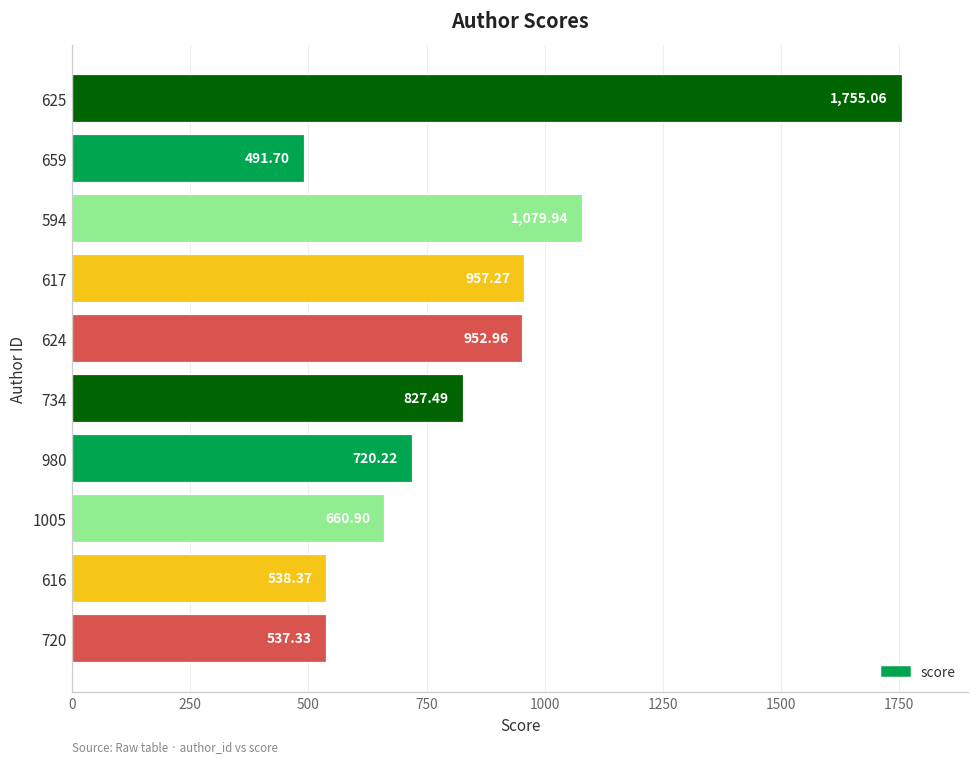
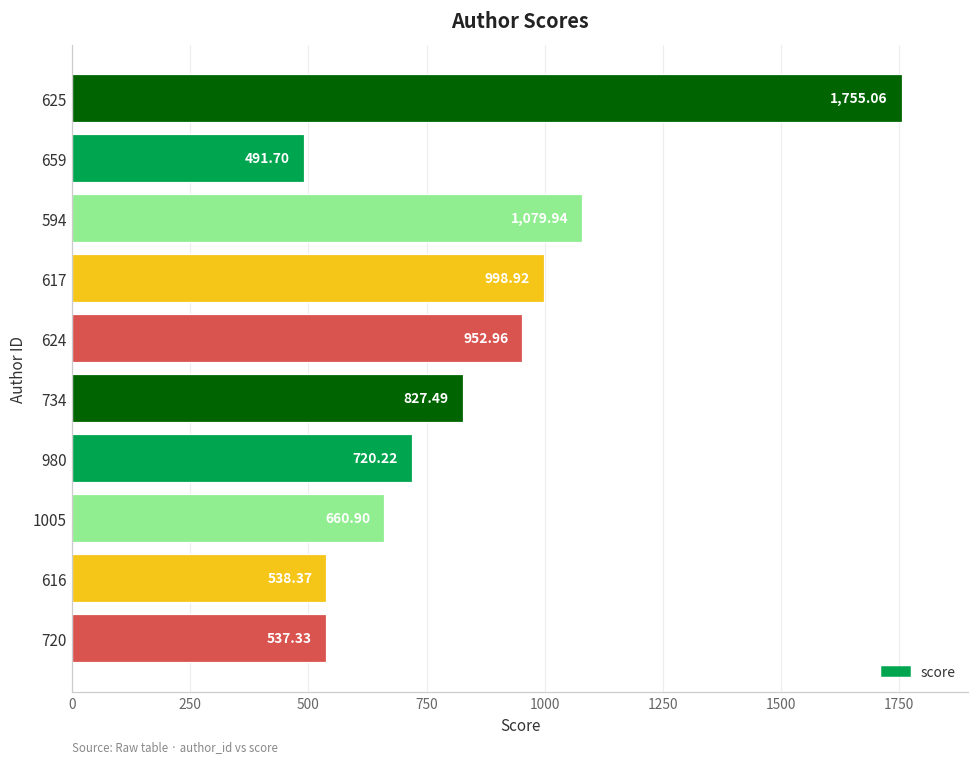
617: 957.27 -> 998.92
